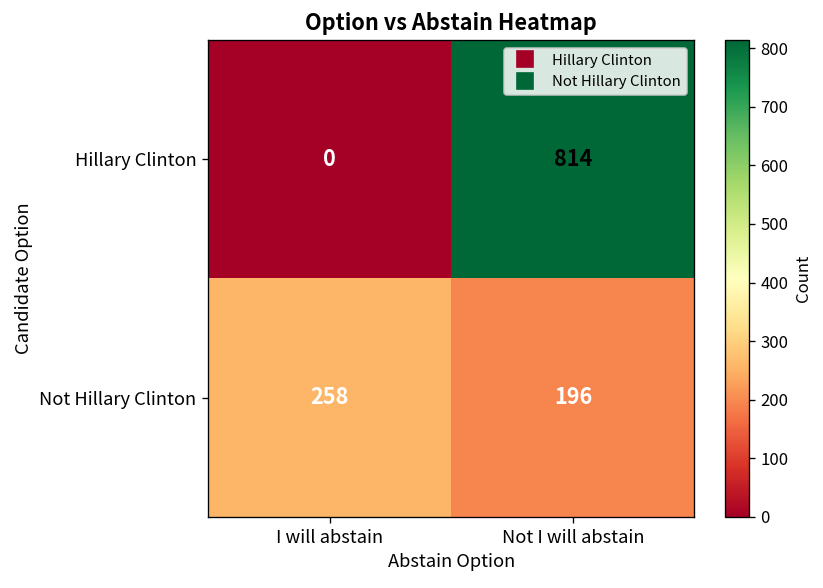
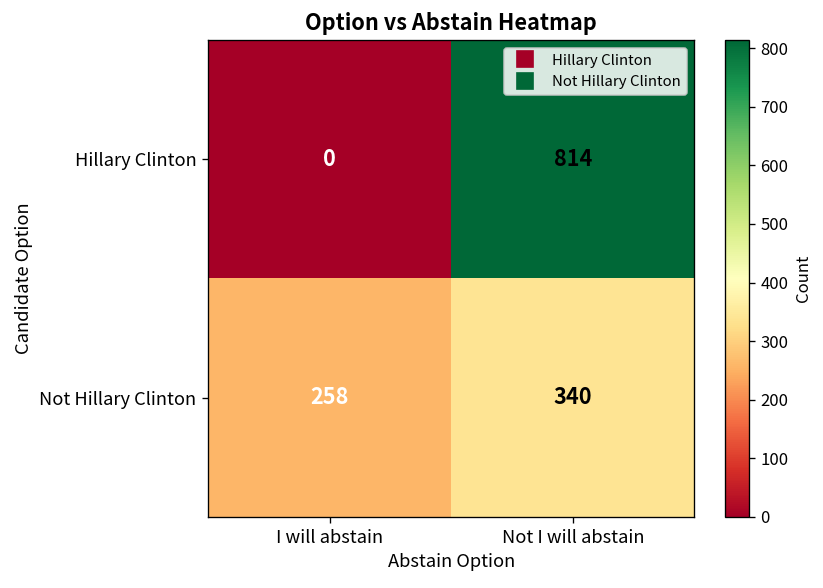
Not Hillary Clinton, Not I will abstain: 196 -> 340
